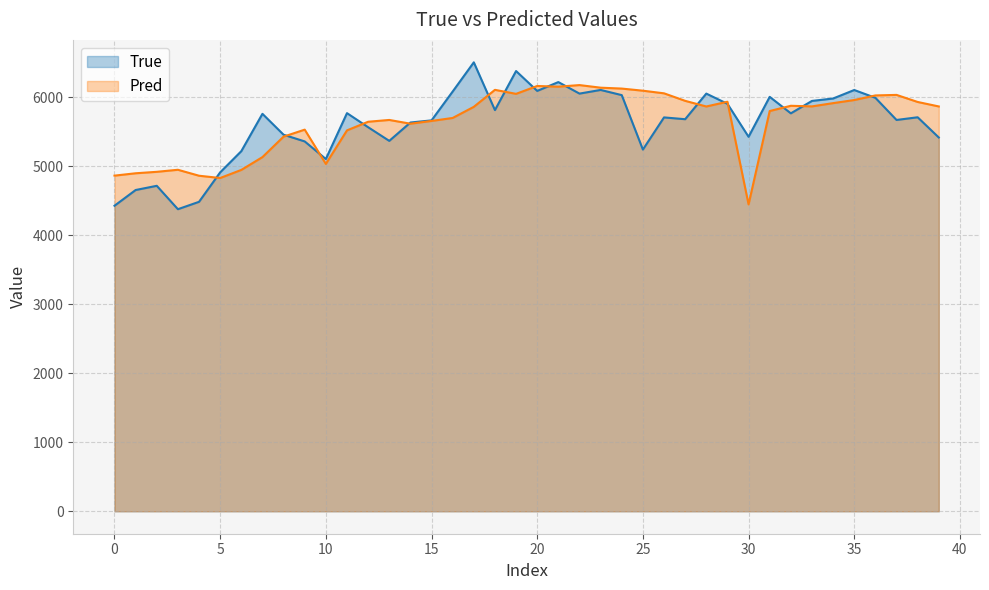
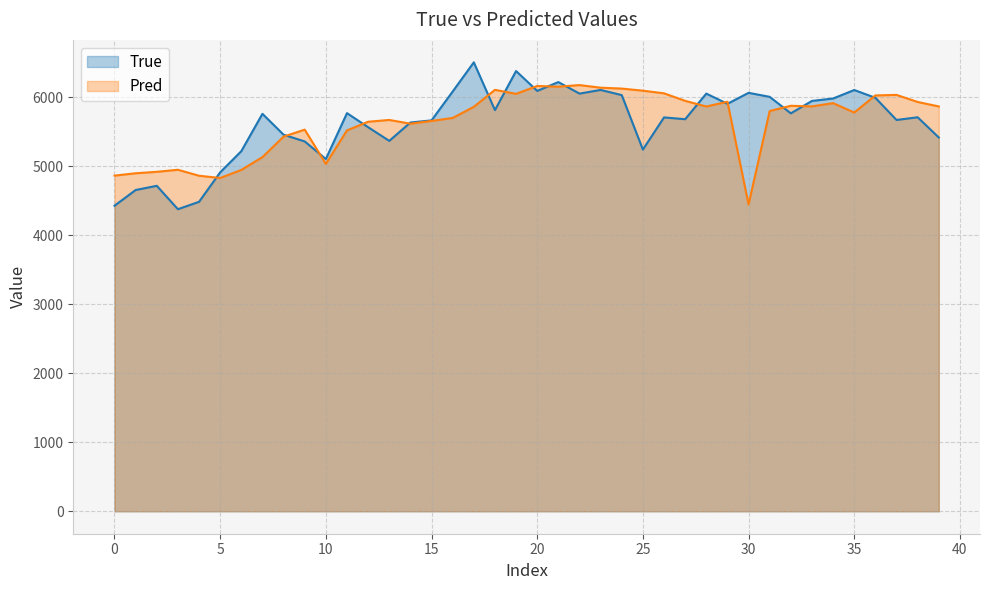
True, 30: 5400 -> 6100
Pred, 35: 6000 -> 5800
